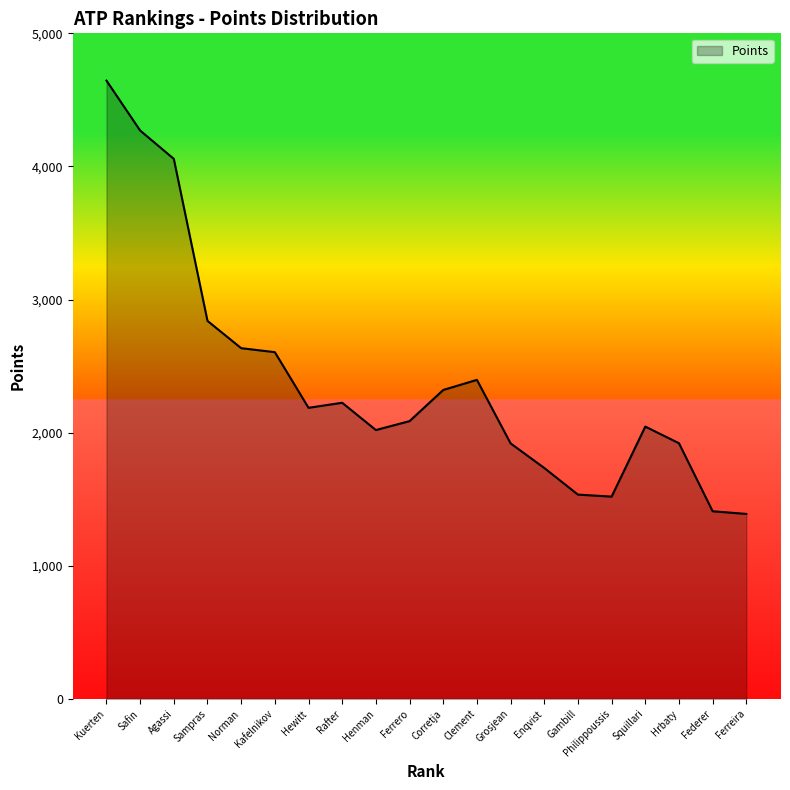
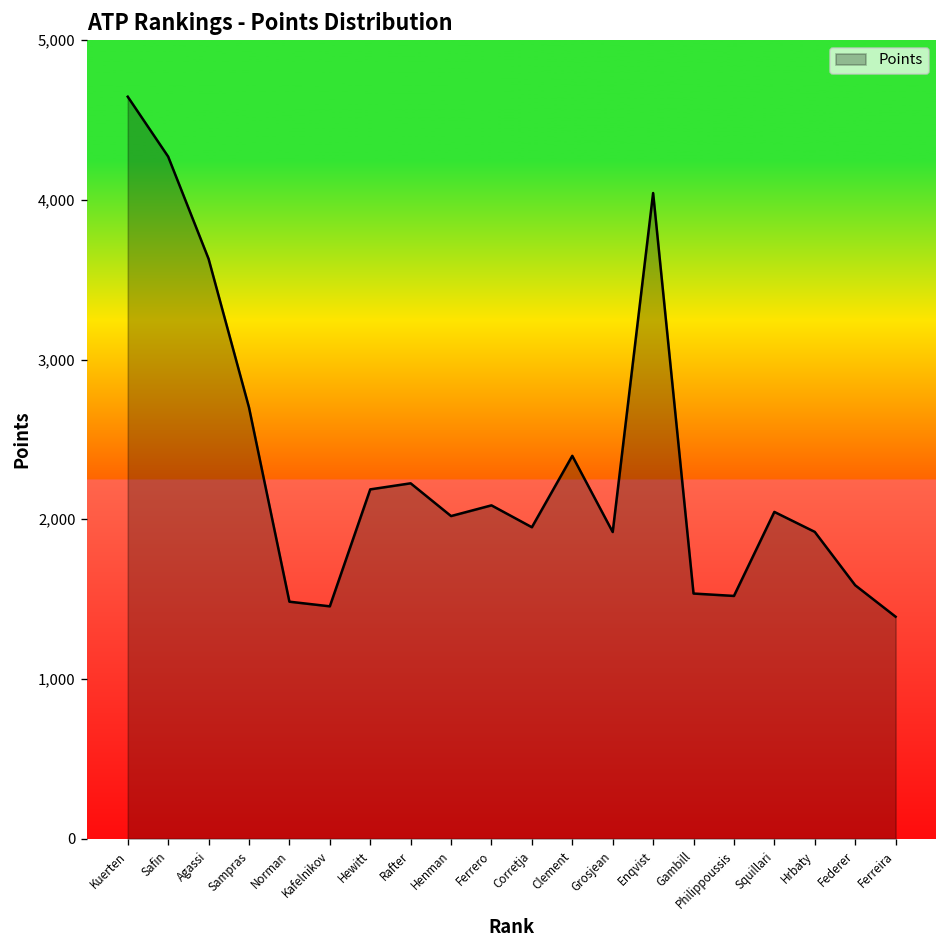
Agassi: 4,060 -> 3,630
Sampras: 2,840 -> 2,700
Norman: 2,640 -> 1,480
Kafelnikov: 2,610 -> 1,460
Corretja: 2,320 -> 1,950
Enqvist: 1,740 -> 4,040
Federer: 1,410 -> 1,590
